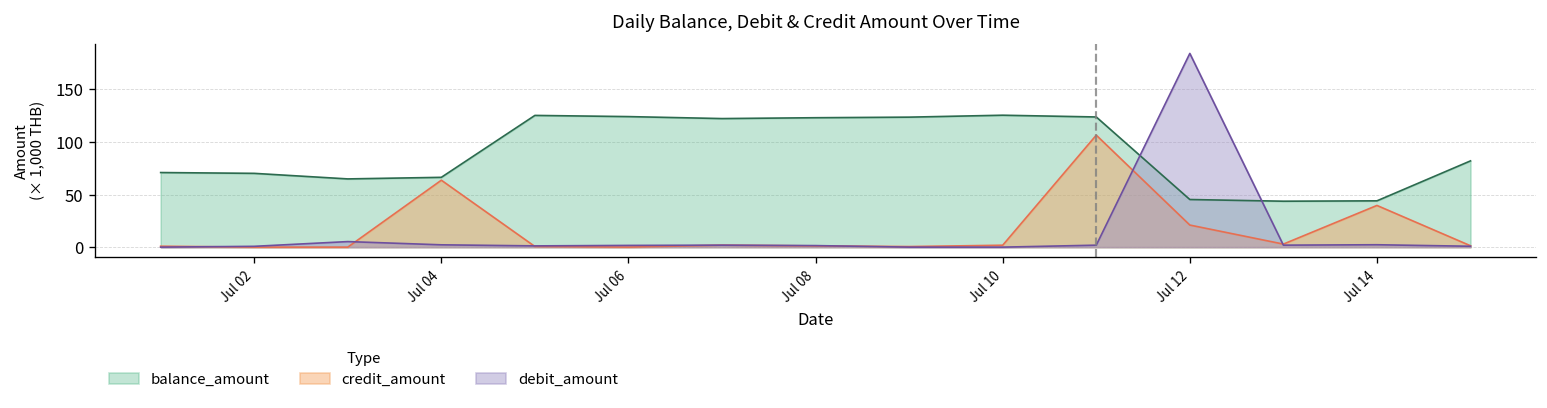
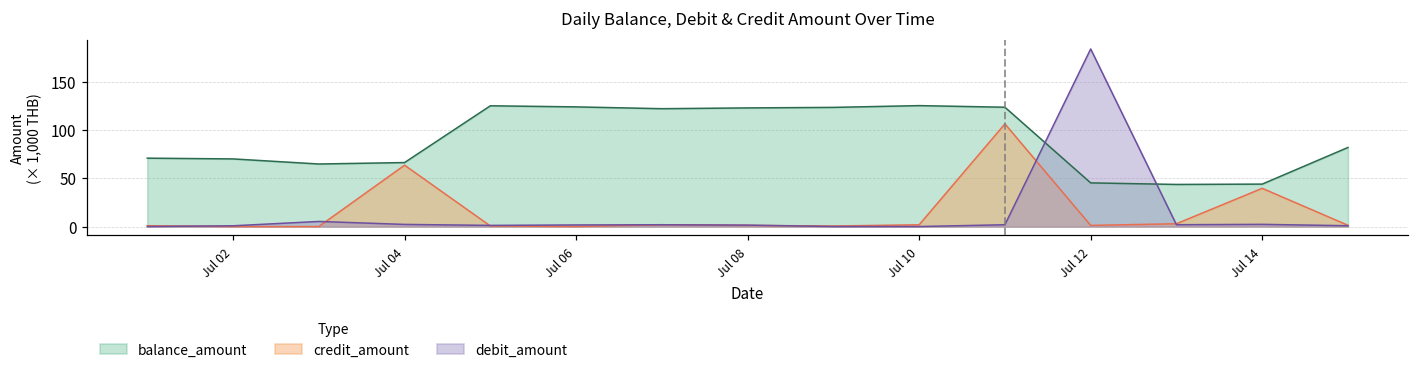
credit_amount, Jul 12: 20 -> 0
